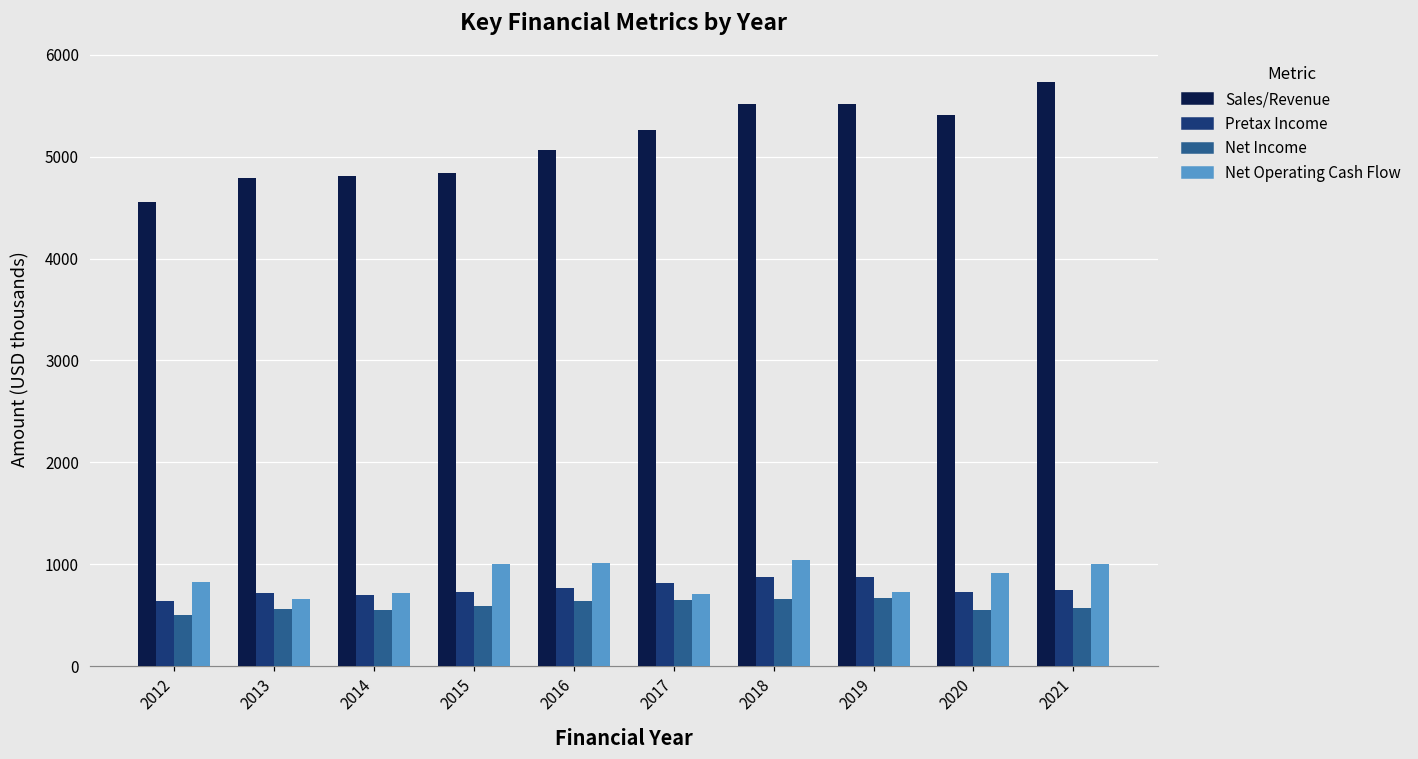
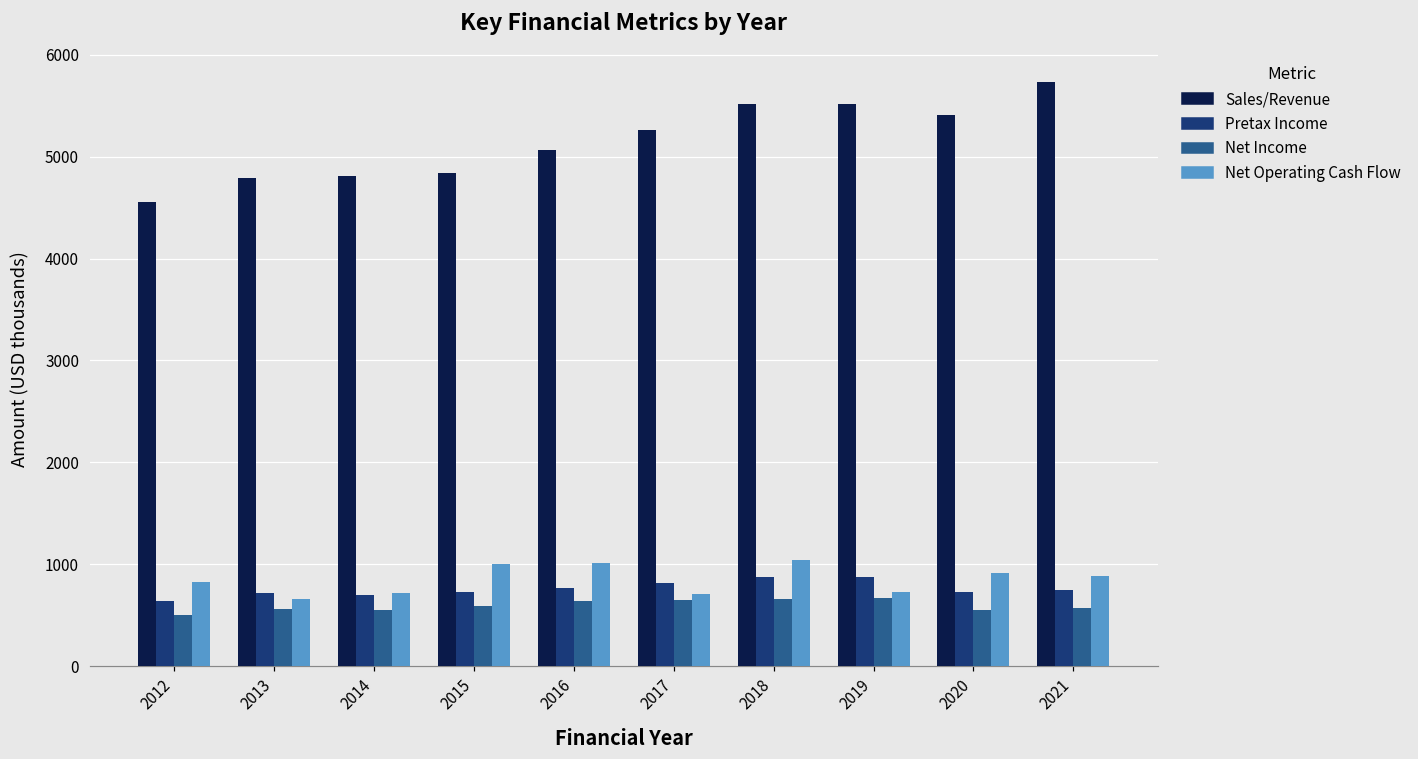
Net Operating Cash Flow, 2021: 1000 -> 900
